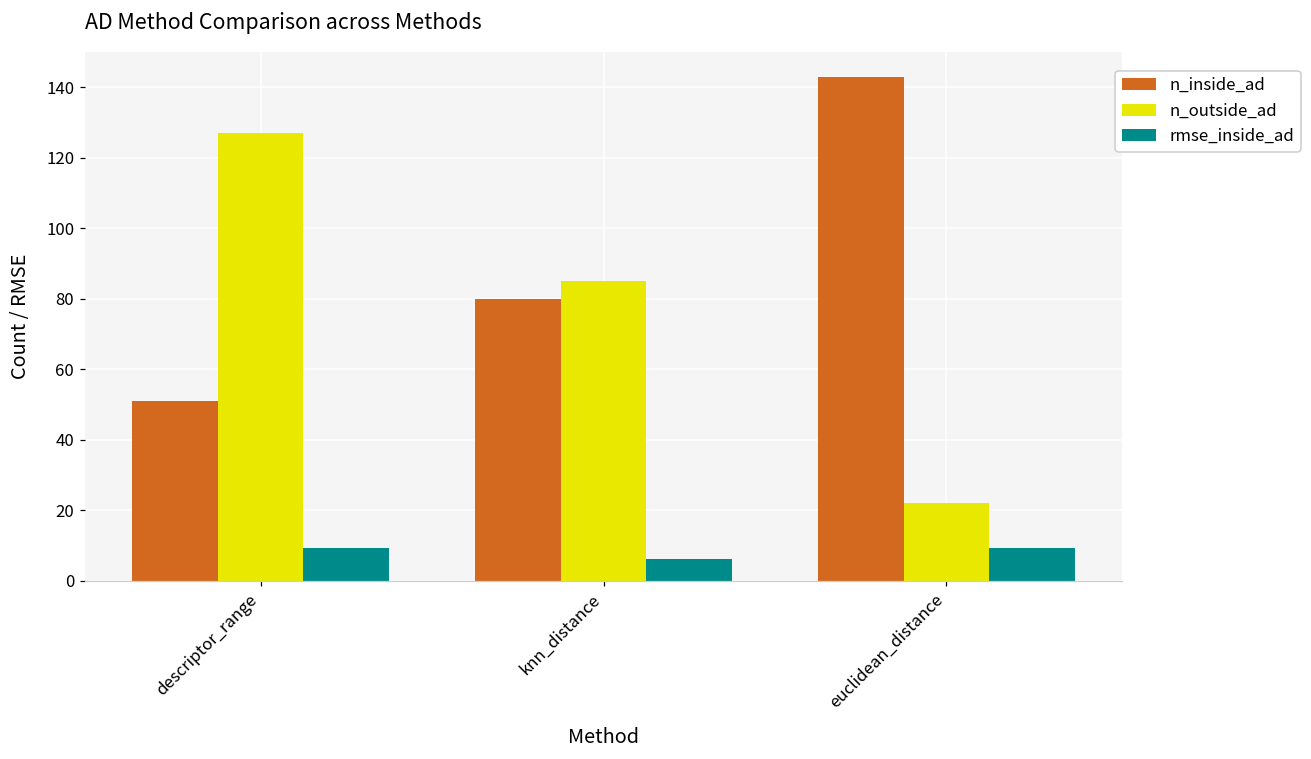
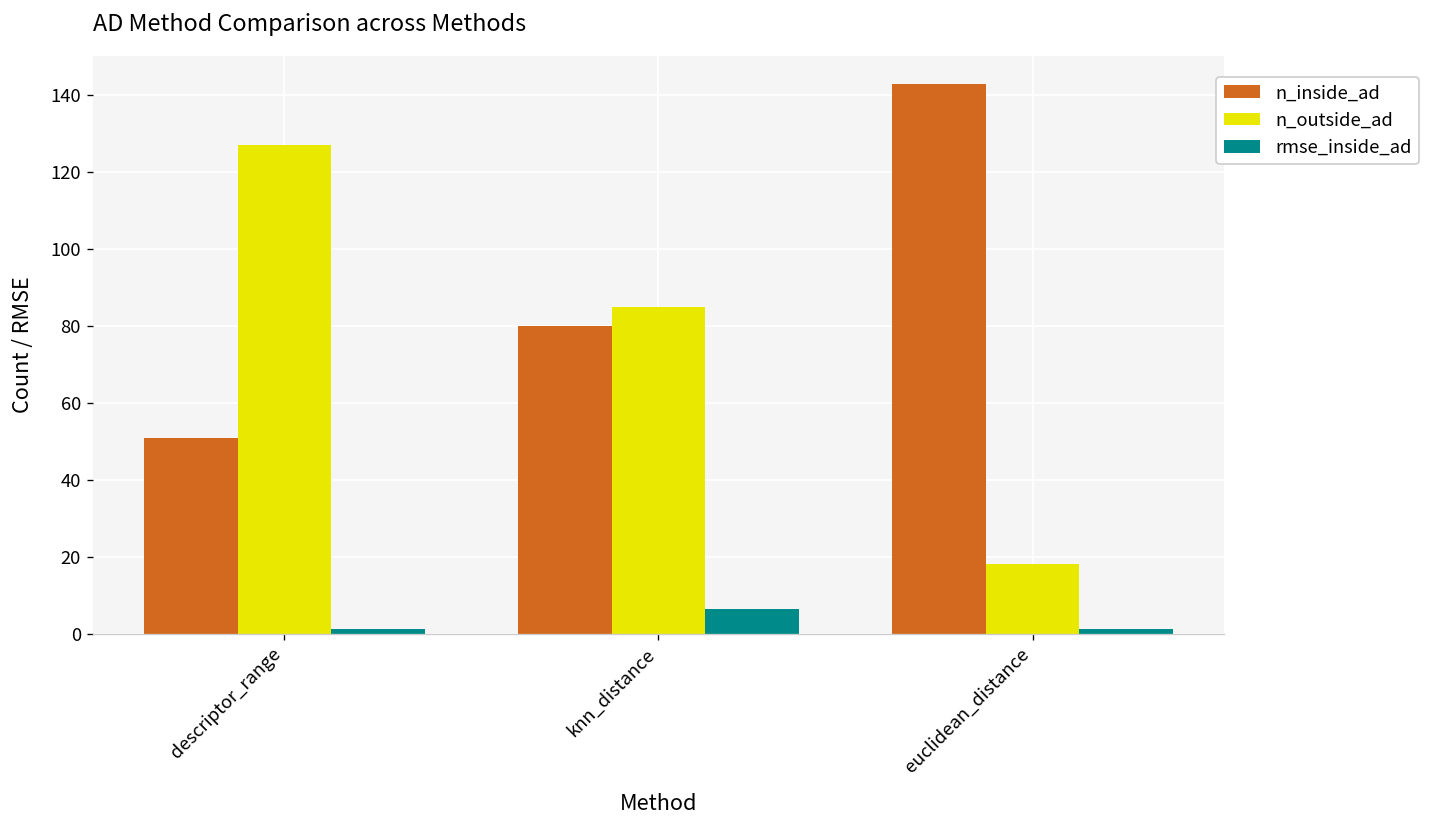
rmse_inside_ad, descriptor_range: 9 -> 1
n_outside_ad, euclidean_distance: 22 -> 18
rmse_inside_ad, euclidean_distance: 9 -> 1
